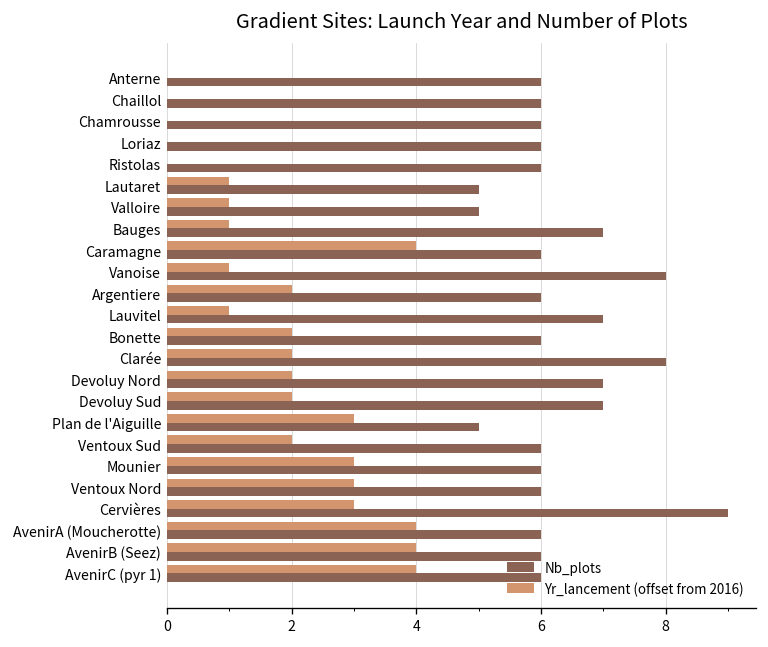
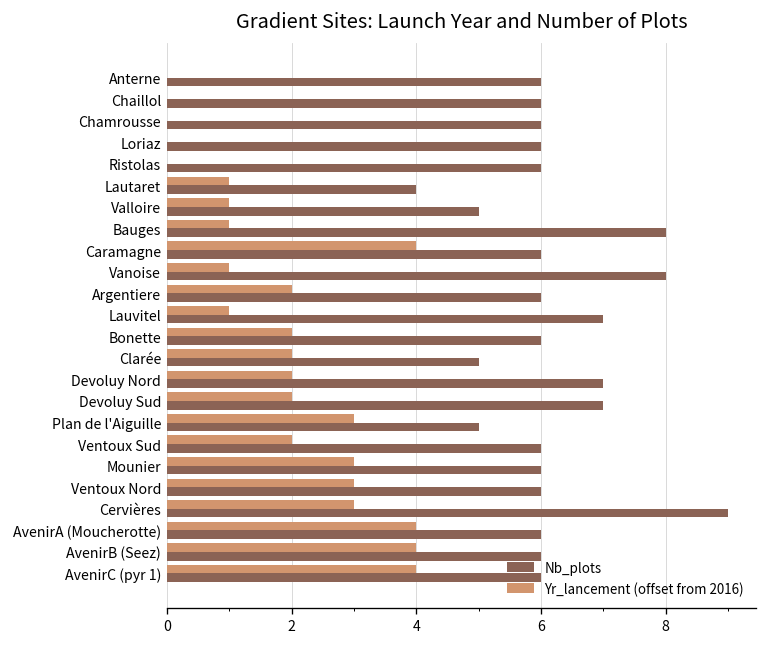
Nb_plots, Lautaret: 5 -> 4
Nb_plots, Bauges: 7 -> 8
Nb_plots, Clarée: 8 -> 5
